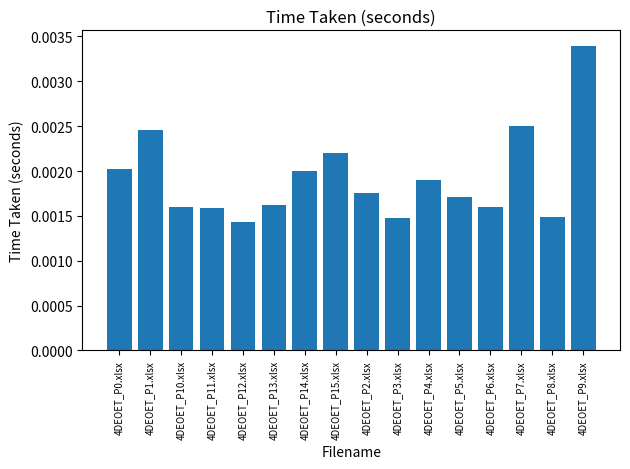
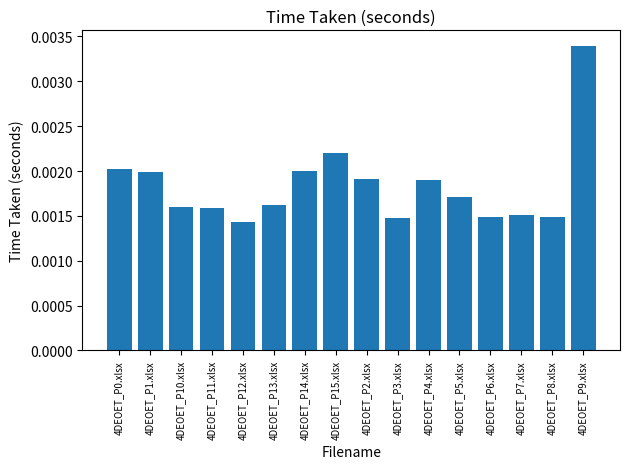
4DEOET_P1.xlsx: 0.0025 -> 0.0020
4DEOET_P2.xlsx: 0.0018 -> 0.0019
4DEOET_P6.xlsx: 0.0016 -> 0.0015
4DEOET_P7.xlsx: 0.0025 -> 0.0015
